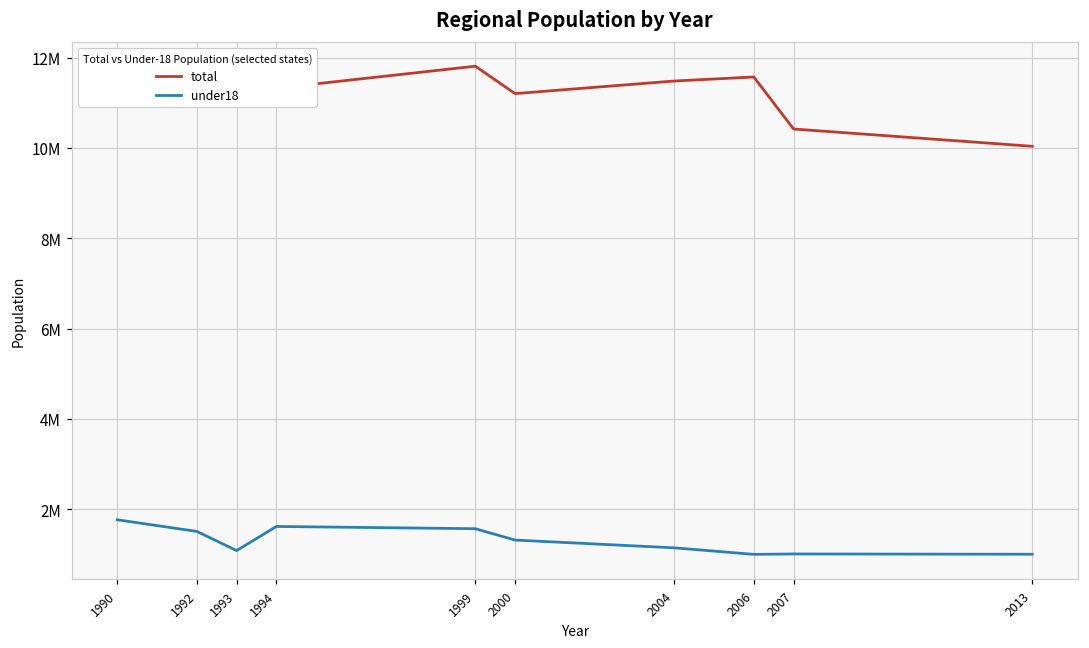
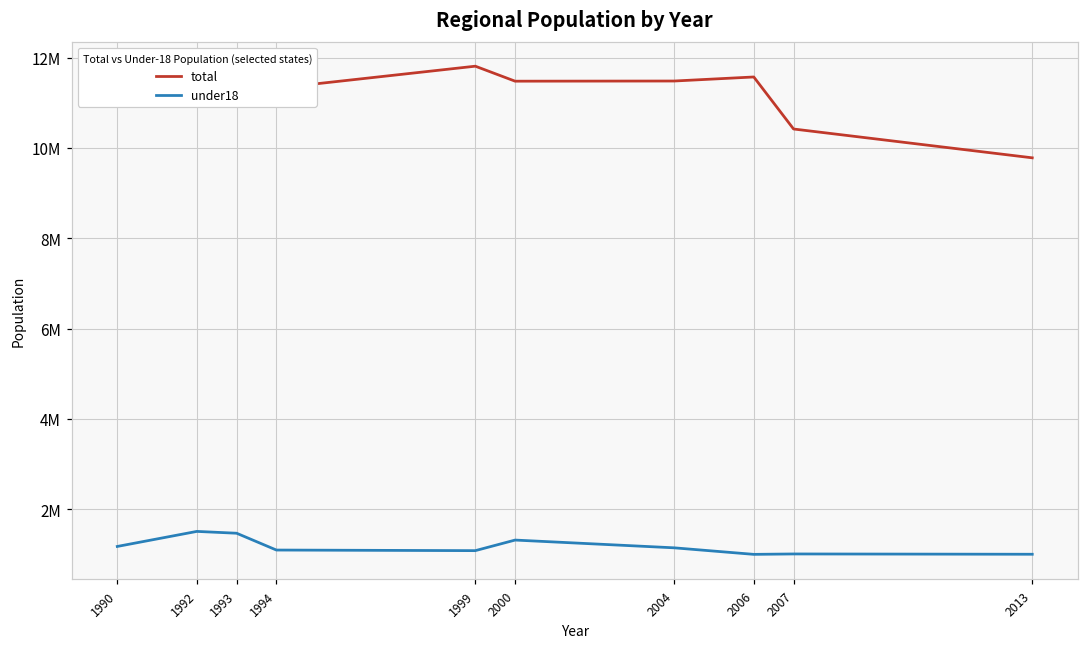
under18, 1990: 1800000 -> 1200000
under18, 1993: 1100000 -> 1500000
under18, 1994: 1600000 -> 1100000
under18, 1999: 1600000 -> 1100000
total, 2000: 11200000 -> 11500000
total, 2013: 10000000 -> 9800000
